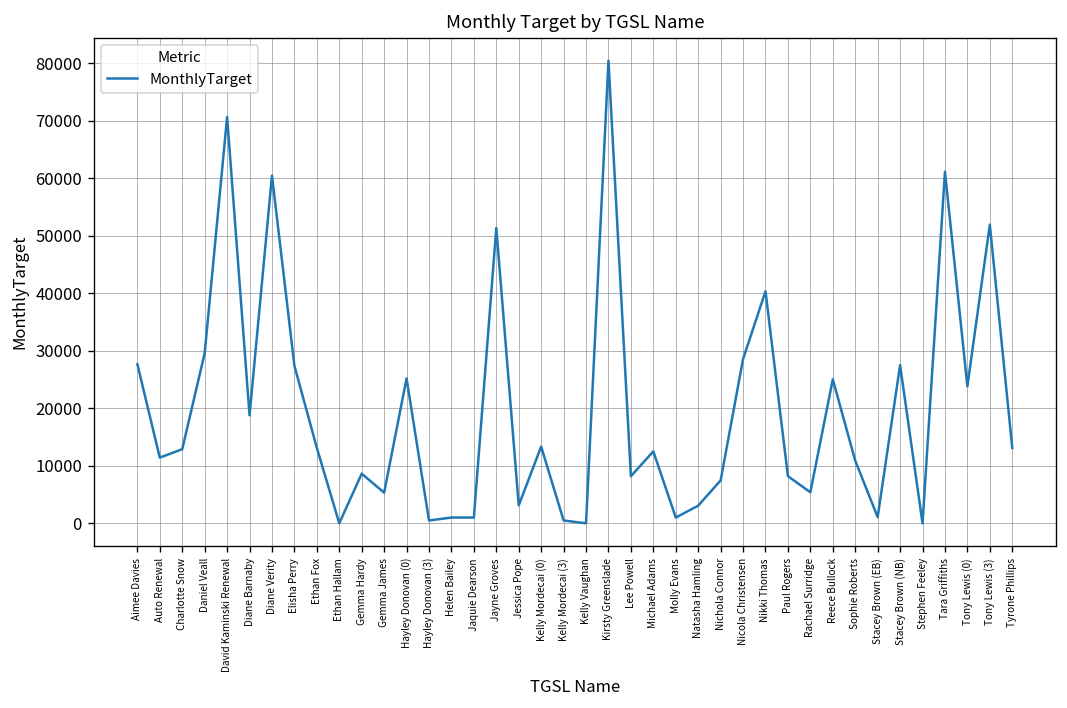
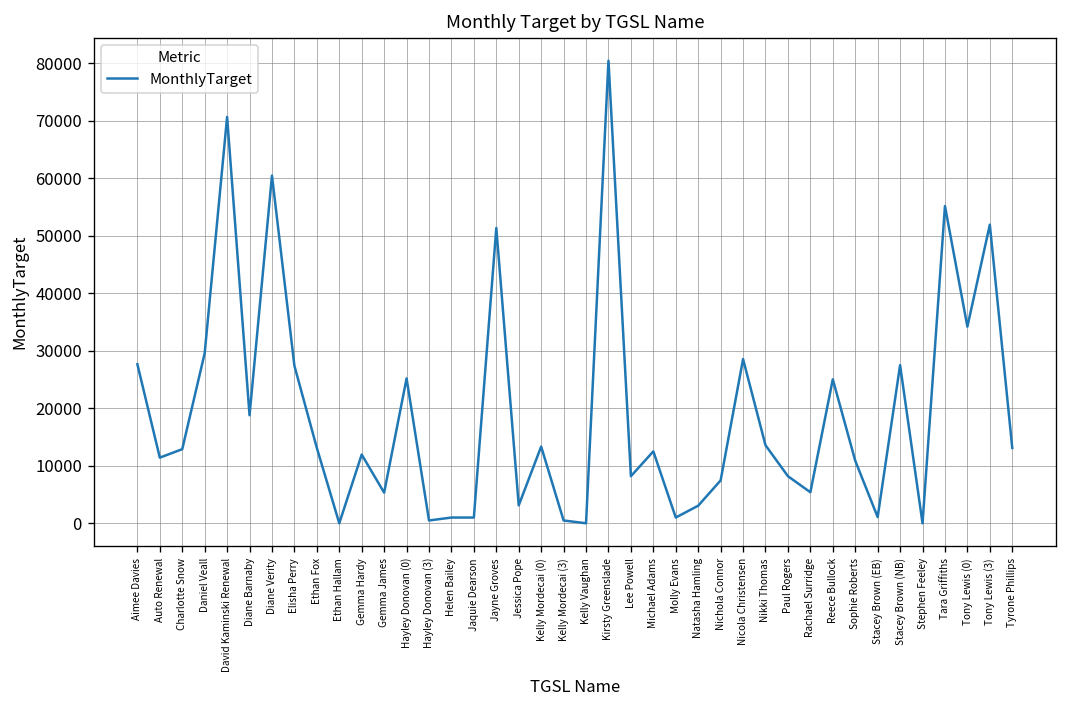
Gemma Hardy: 9000 -> 12000
Nikki Thomas: 40000 -> 14000
Tara Griffiths: 61000 -> 55000
Tony Lewis (0): 24000 -> 34000
